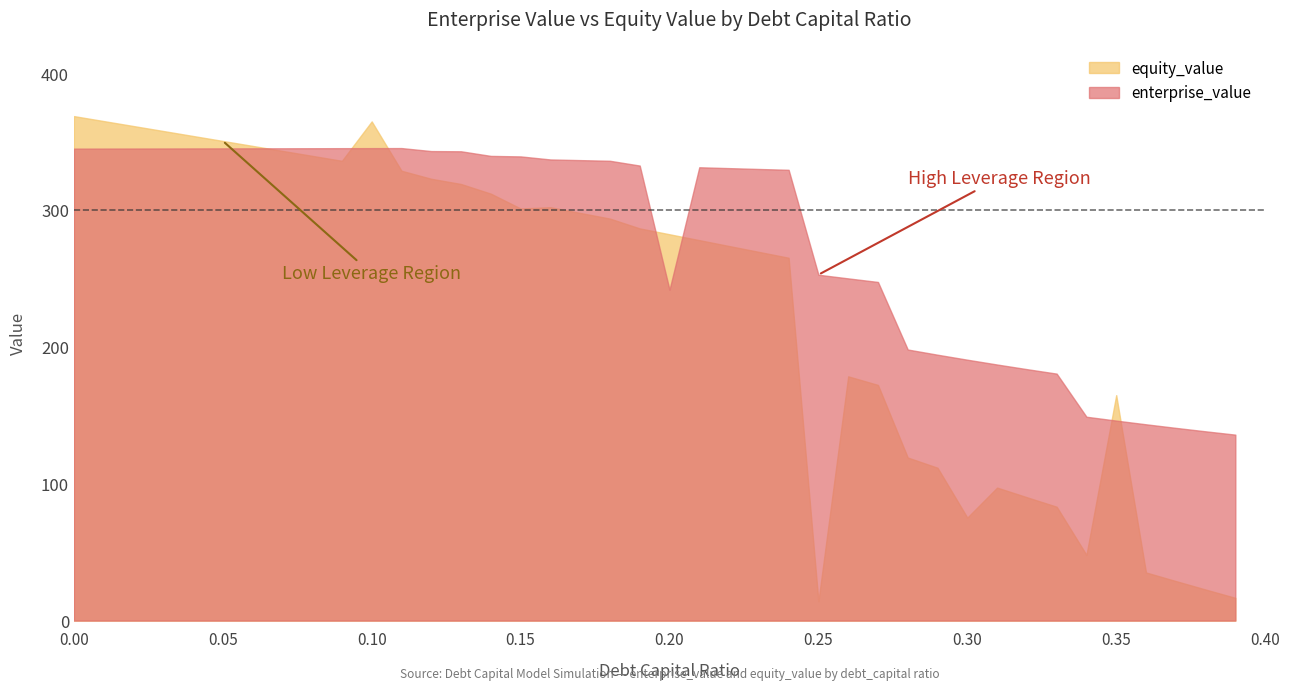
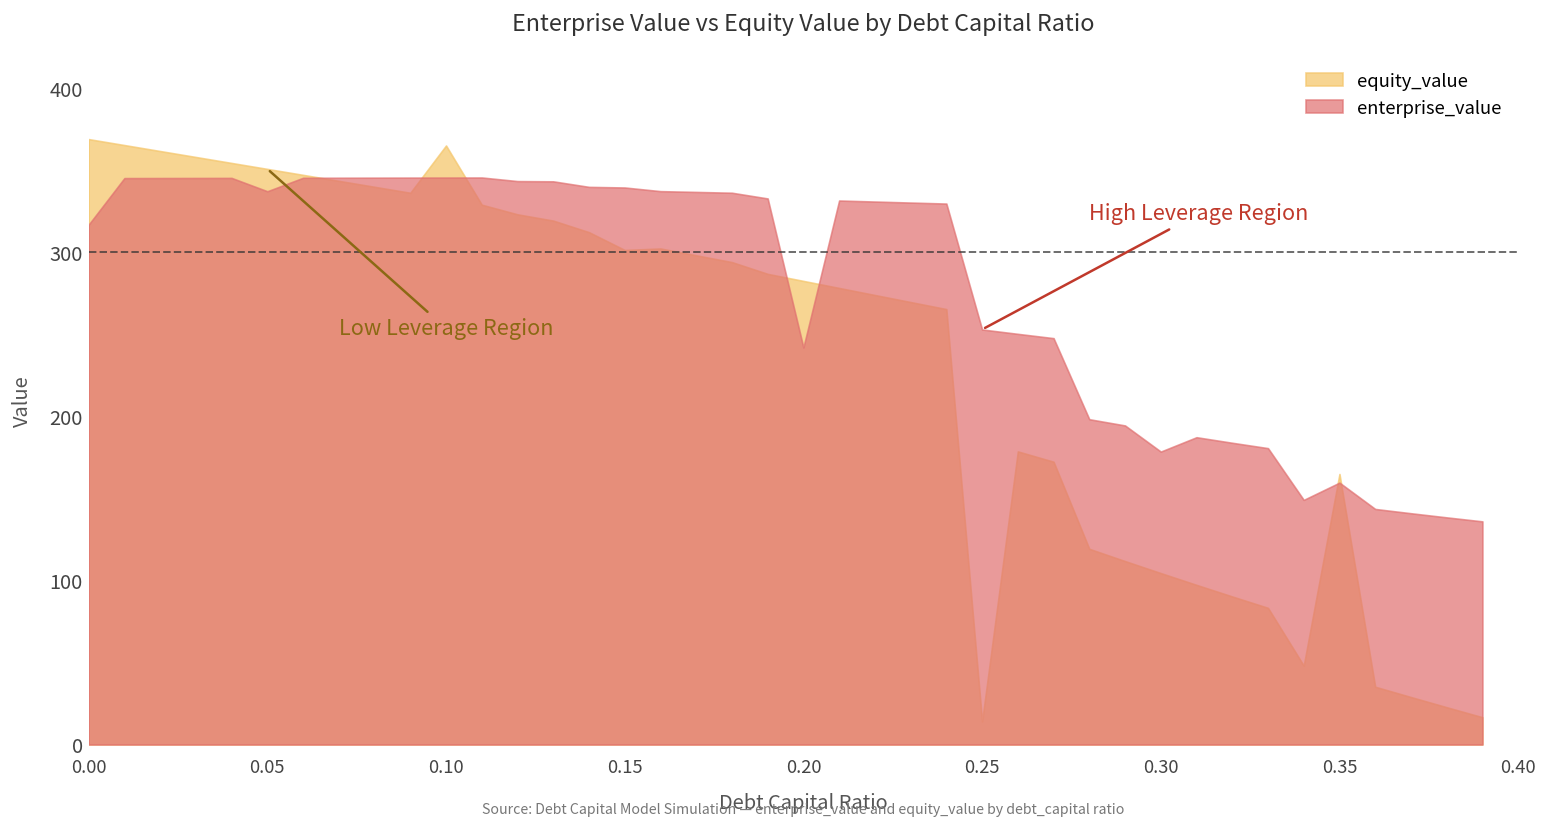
enterprise_value, 0.00: 345 -> 317
enterprise_value, 0.05: 345 -> 337
equity_value, 0.30: 75 -> 104
enterprise_value, 0.30: 191 -> 179
enterprise_value, 0.35: 146 -> 160
